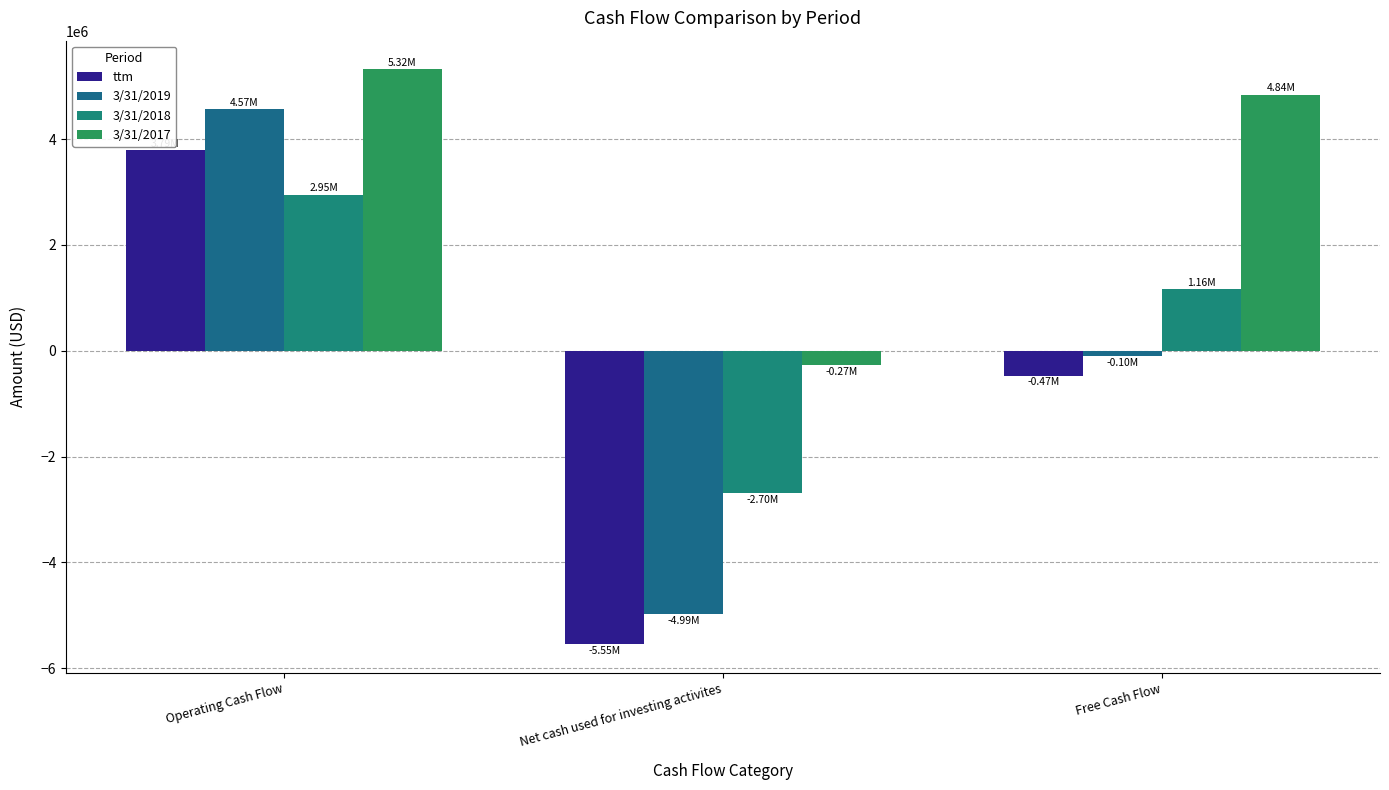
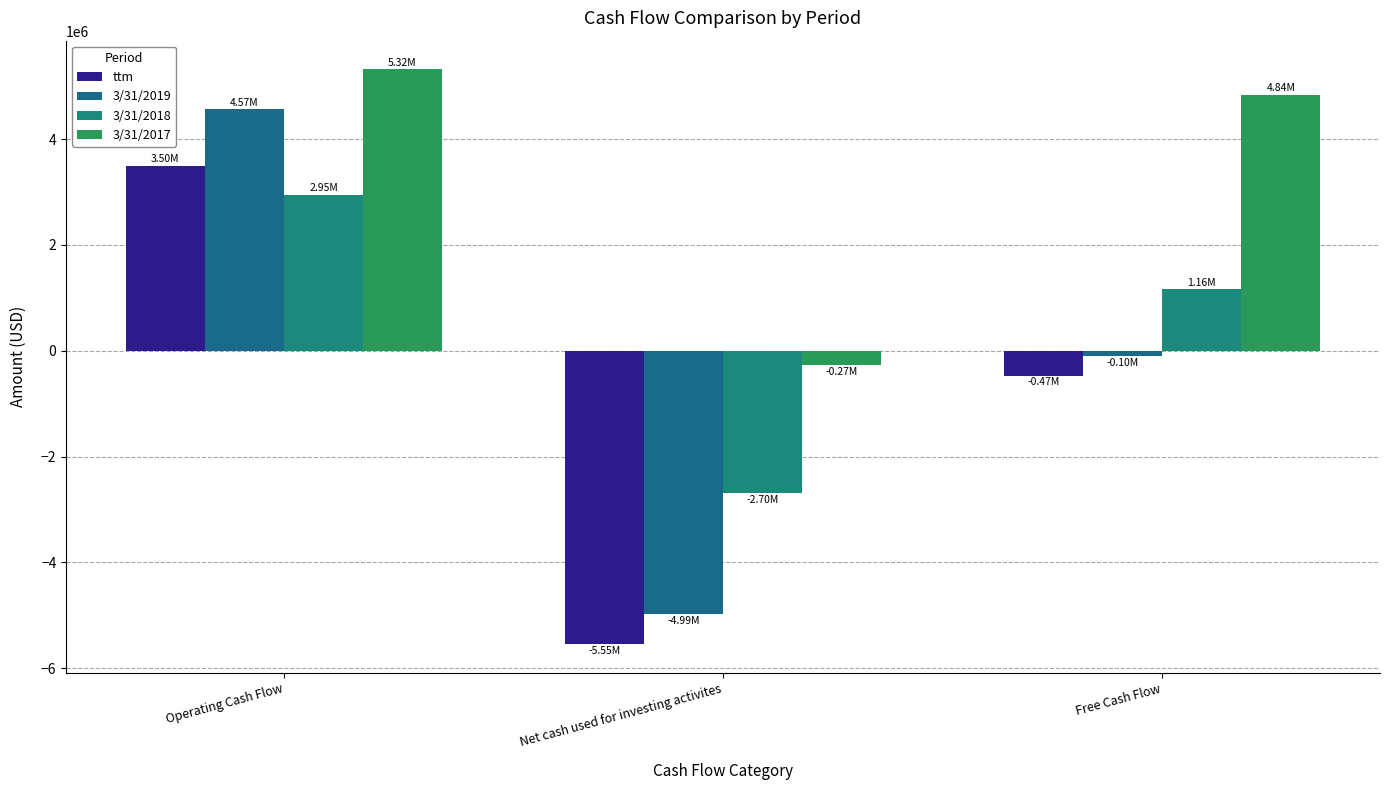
ttm, Operating Cash Flow: 3800000 -> 3500000
